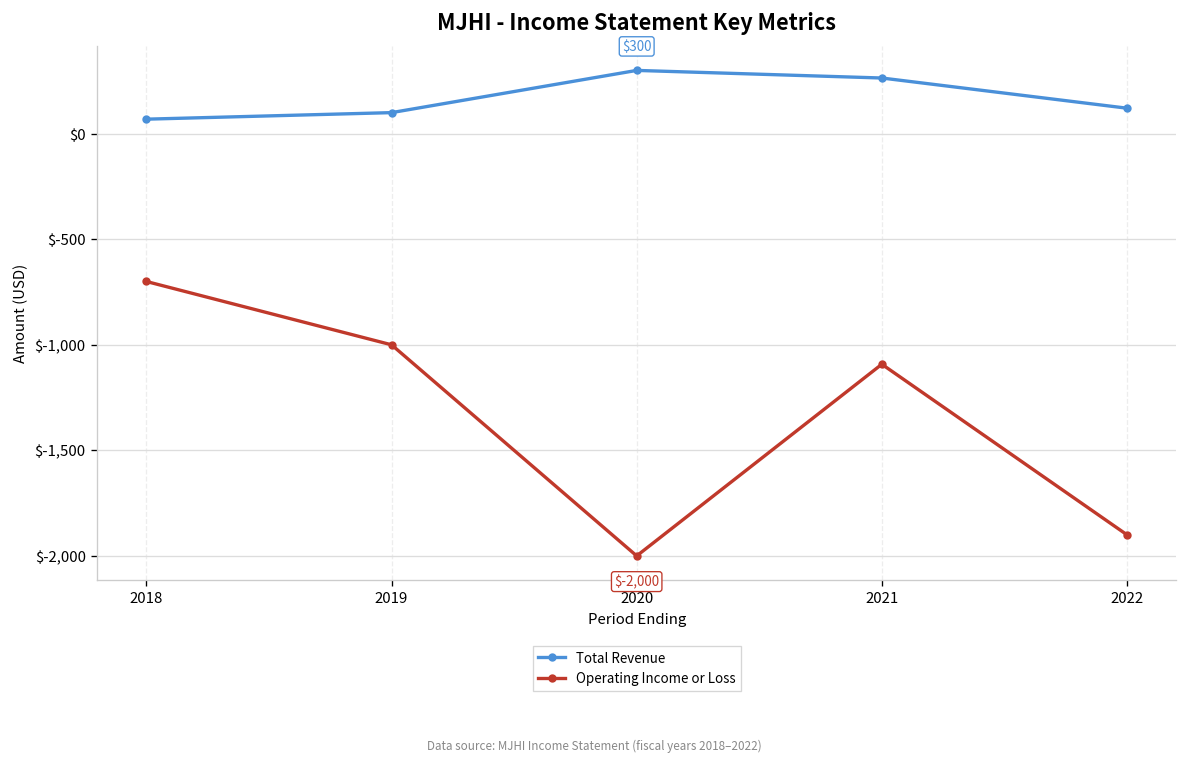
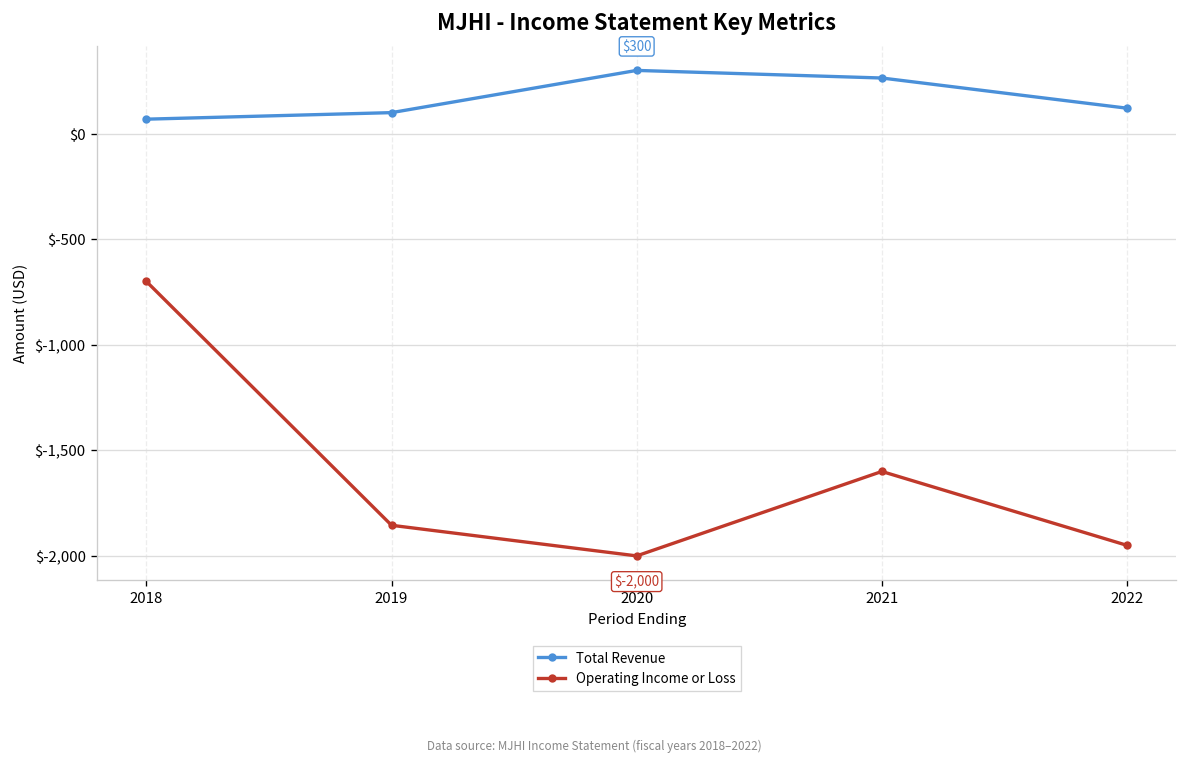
Operating Income or Loss, 2019: $-1,000 -> $-1,860
Operating Income or Loss, 2021: $-1,090 -> $-1,600
Operating Income or Loss, 2022: $-1,900 -> $-1,950
